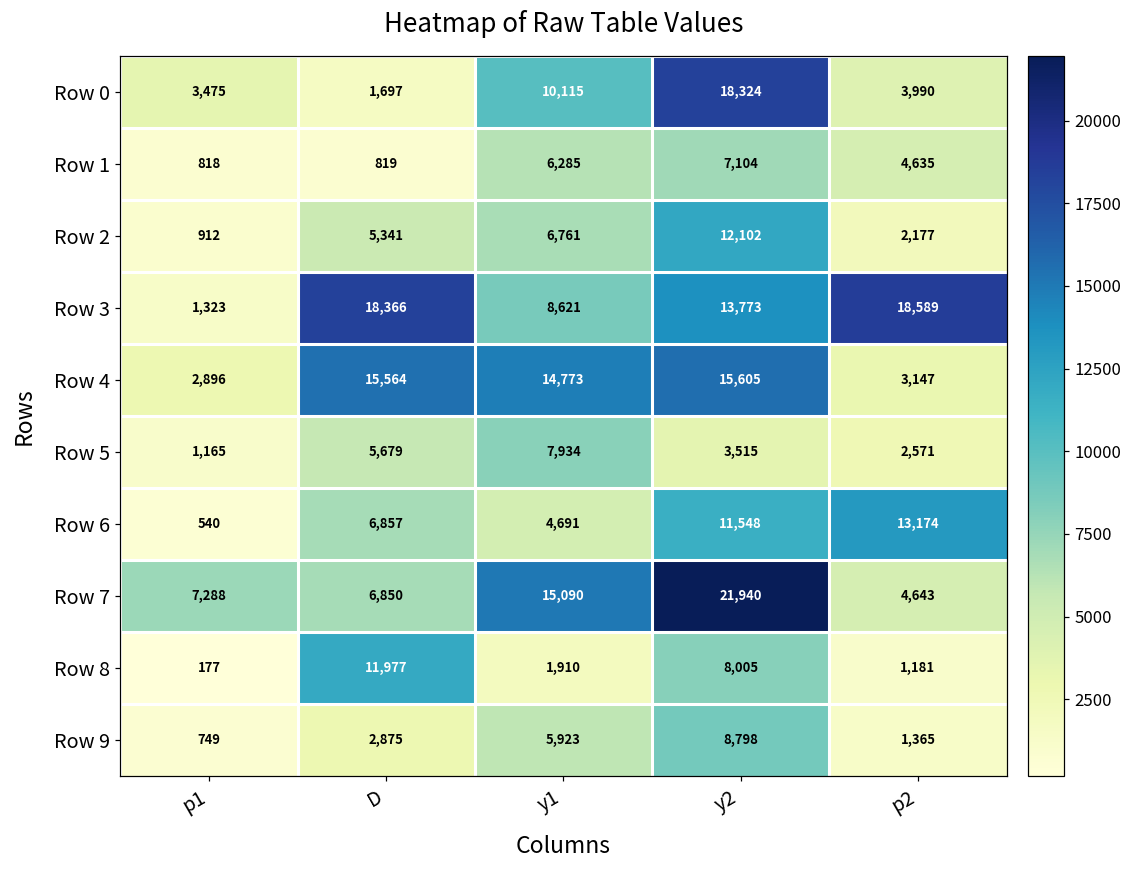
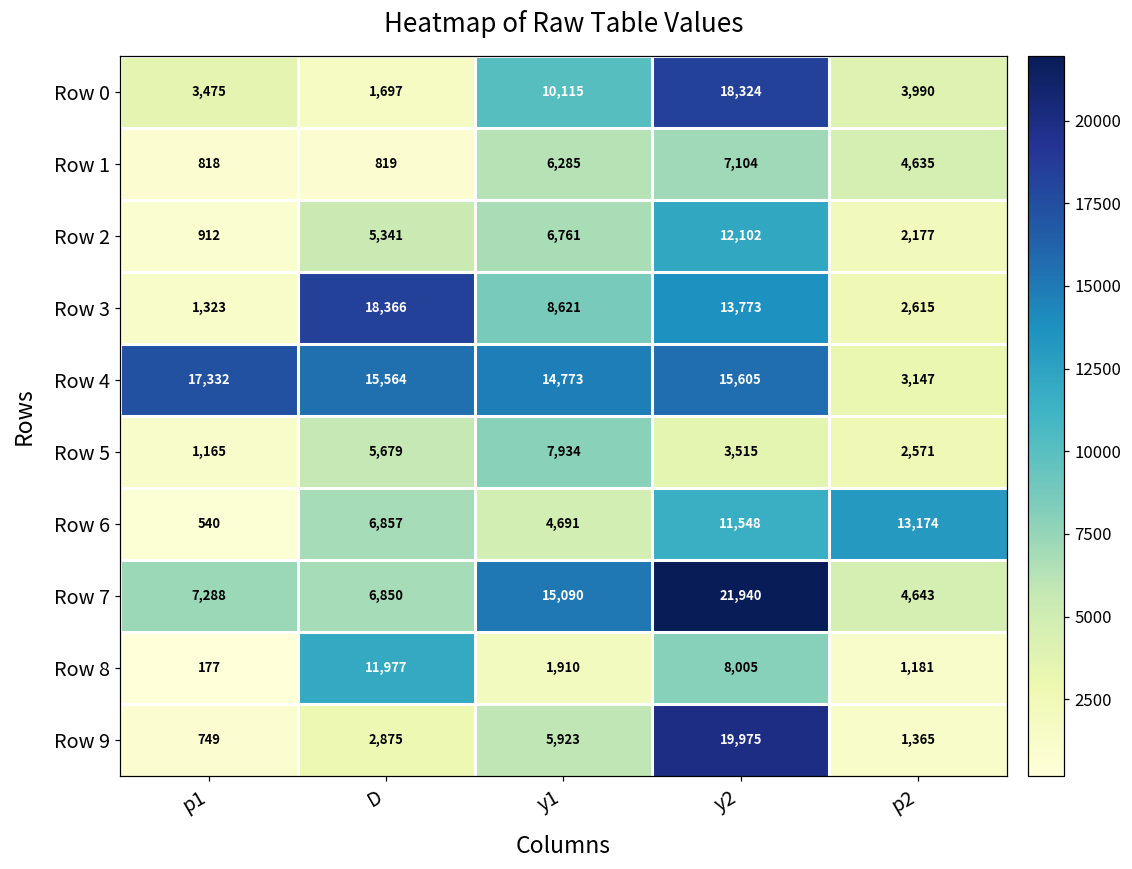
Row 3, p2: 18,589 -> 2,615
Row 4, p1: 2,896 -> 17,332
Row 9, y2: 8,798 -> 19,975
